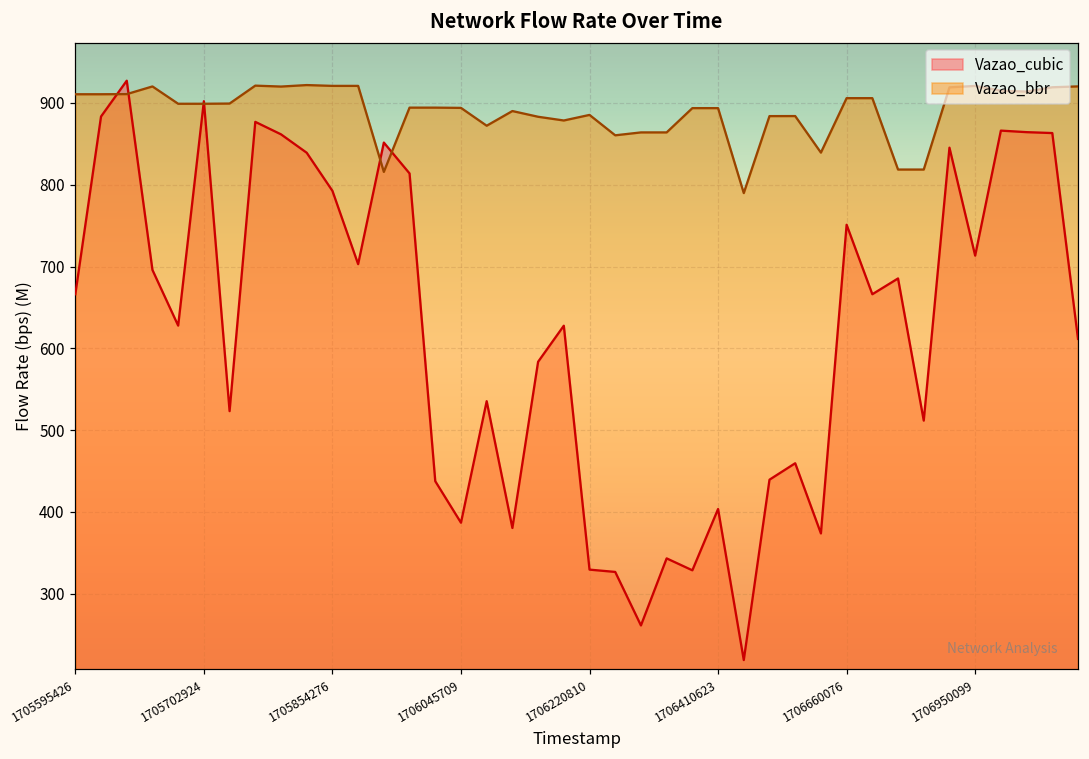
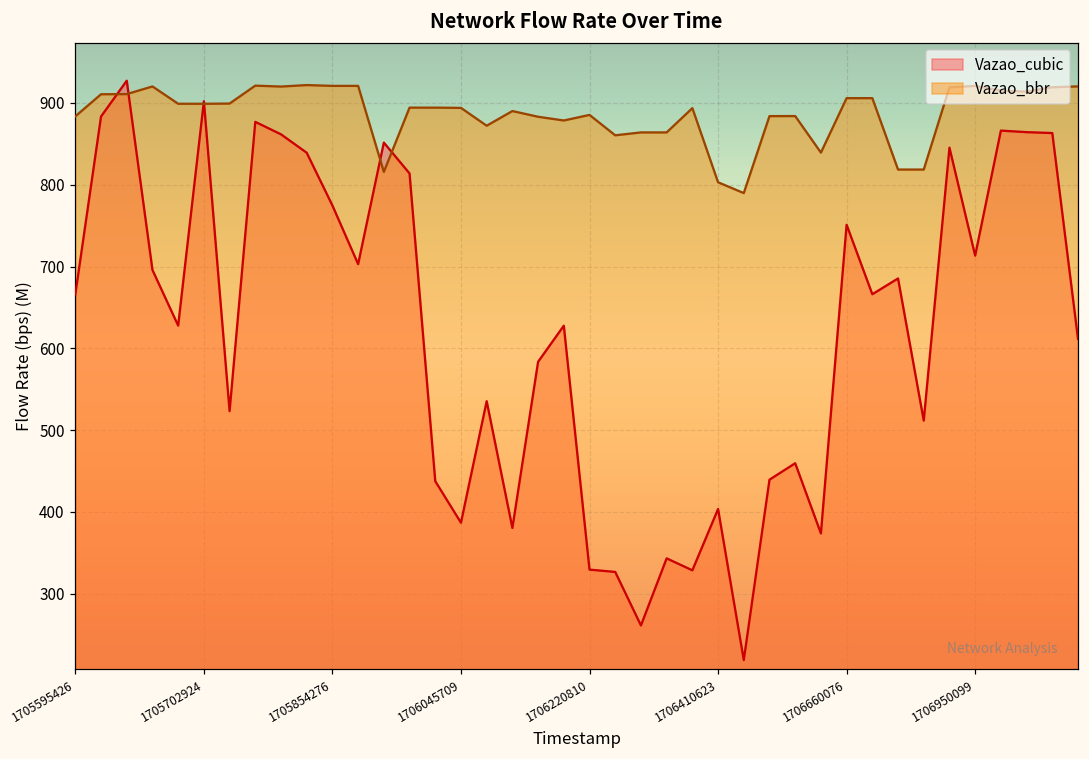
Vazao_bbr, 1705595426: 910 -> 880
Vazao_cubic, 1705854276: 790 -> 770
Vazao_bbr, 1706410623: 890 -> 800
